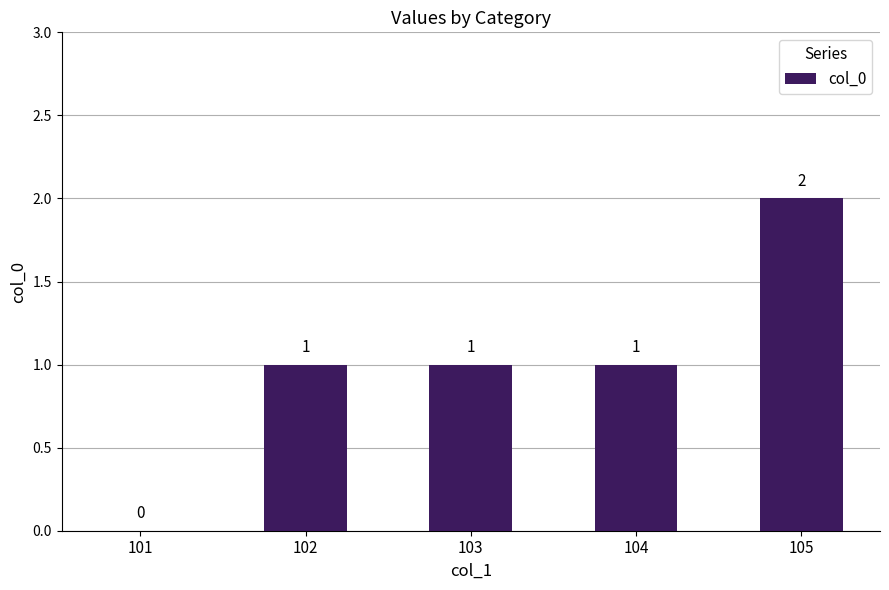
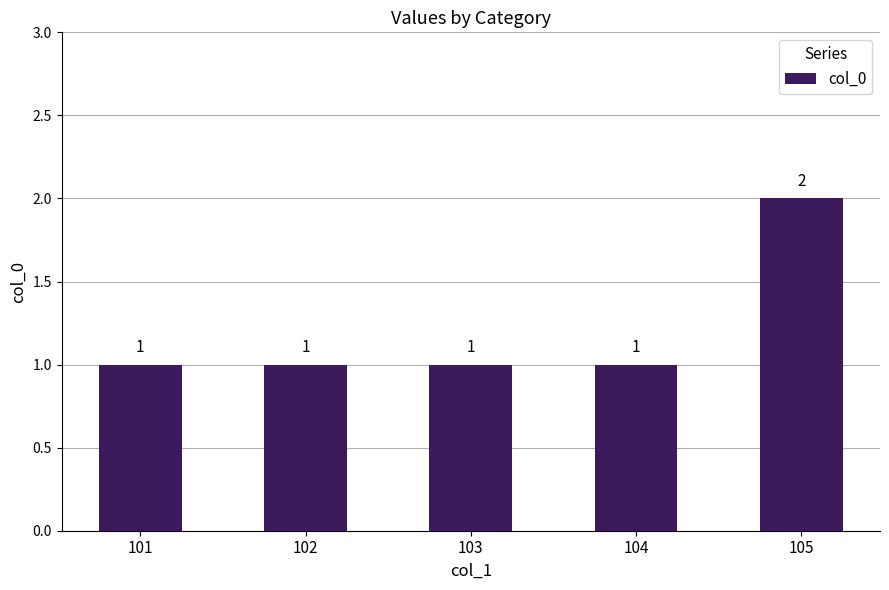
101: 0 -> 1
